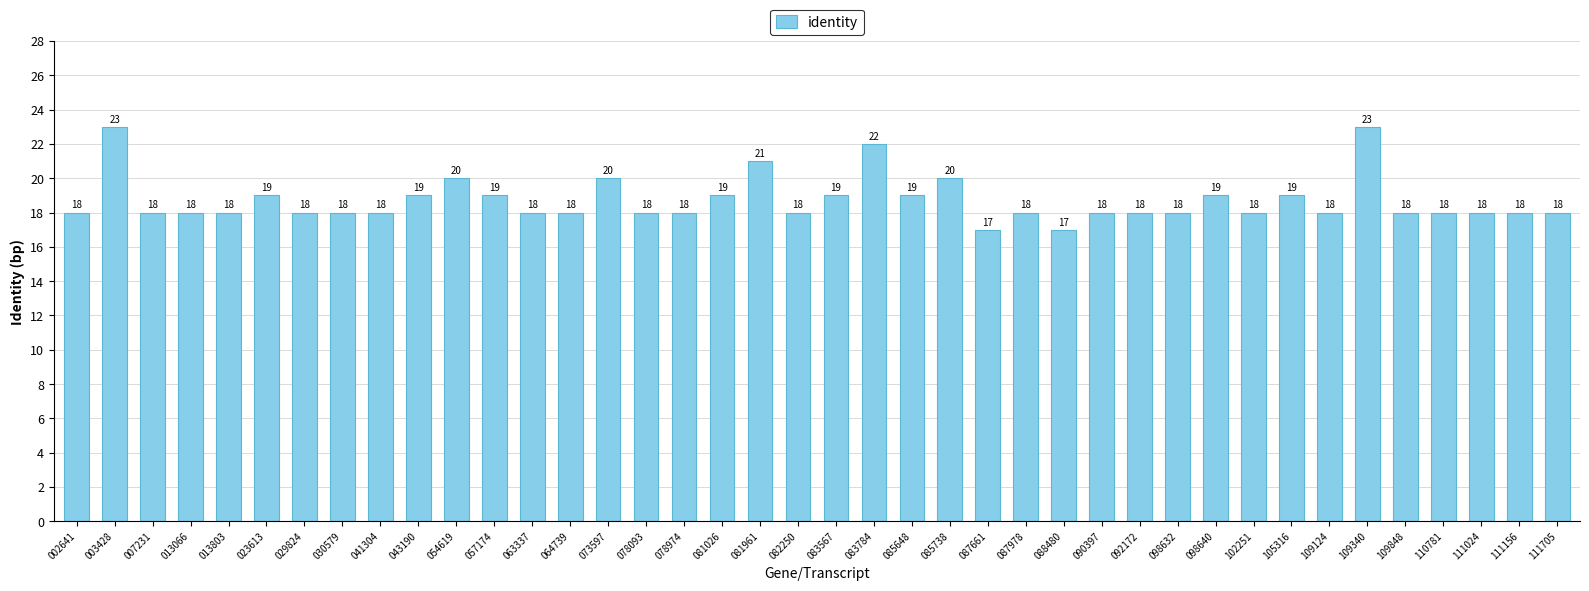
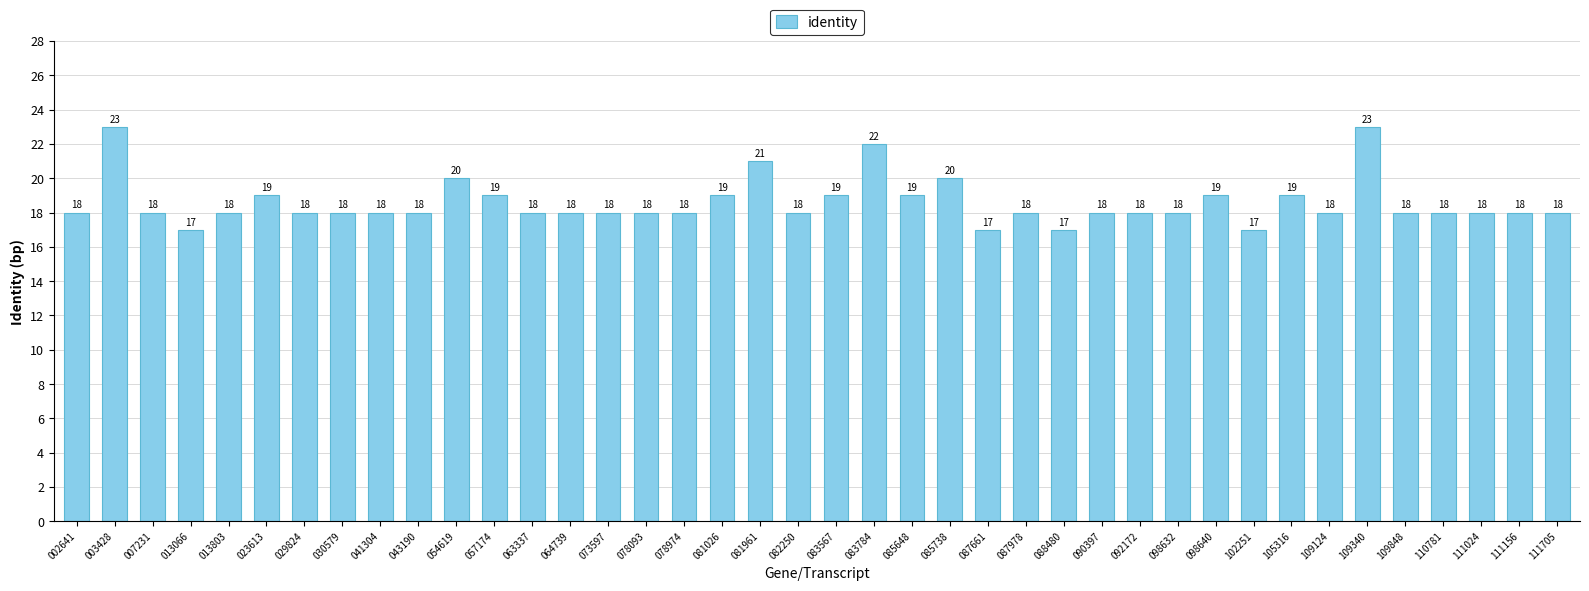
013066: 18 -> 17
043190: 19 -> 18
073597: 20 -> 18
102251: 18 -> 17
